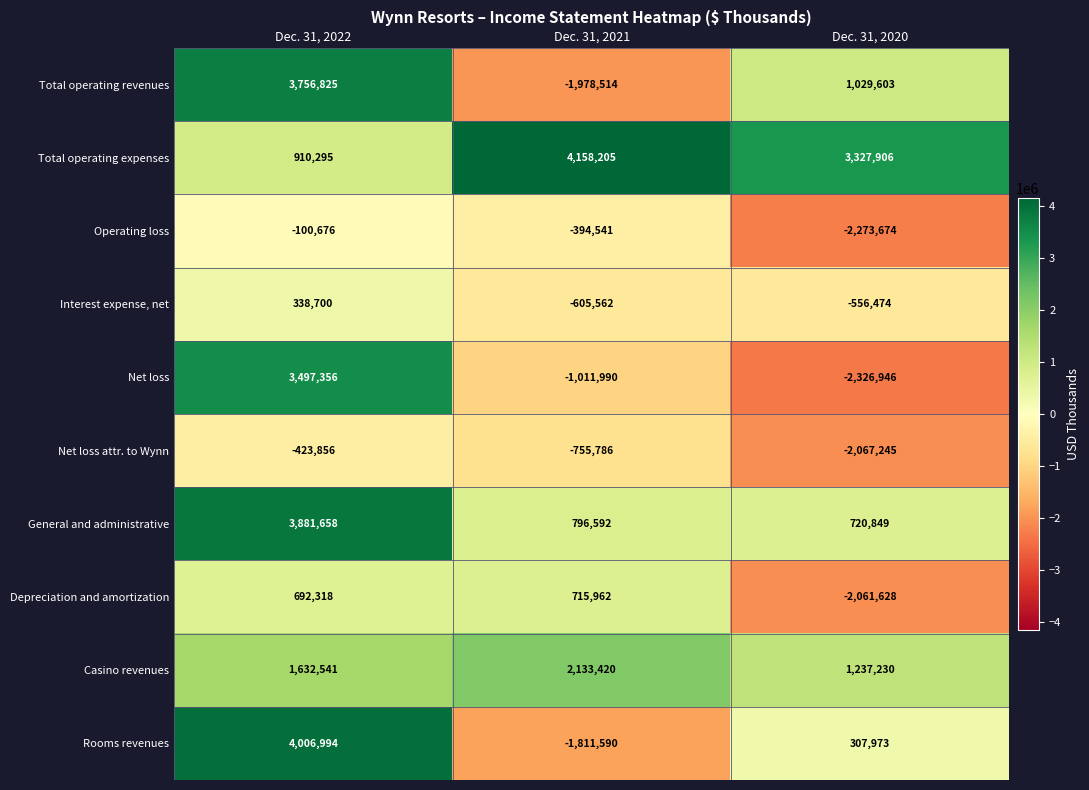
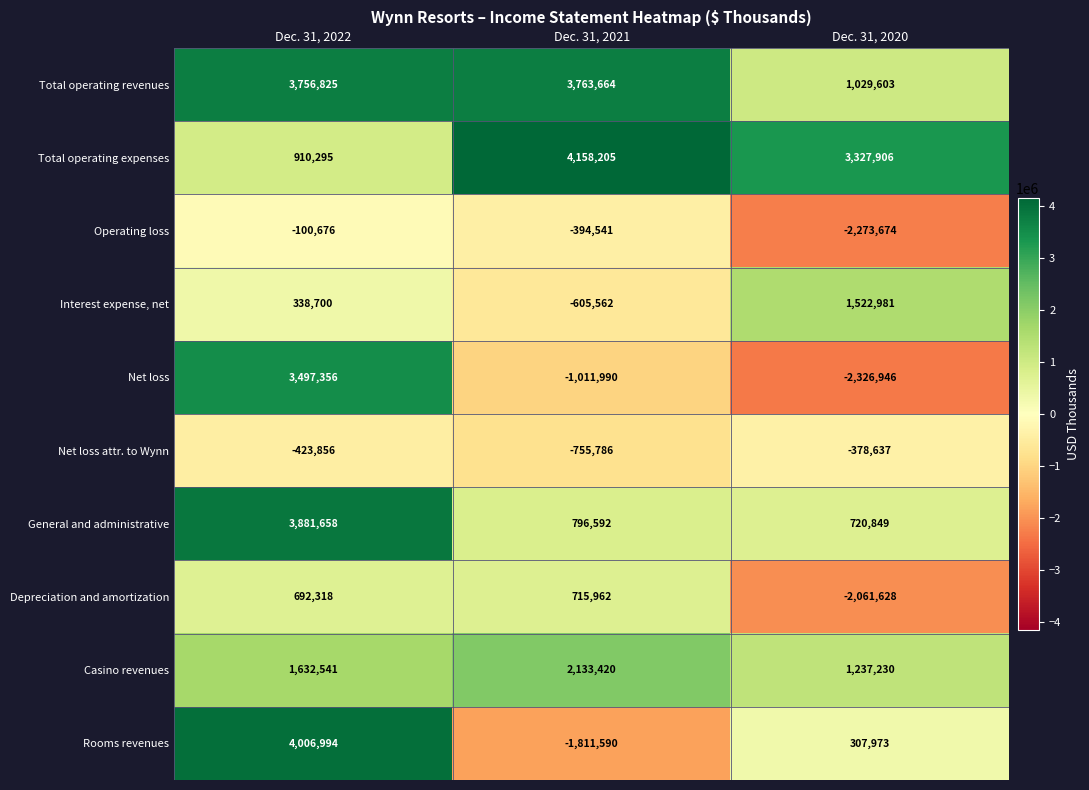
Total operating revenues, Dec. 31, 2021: -1,978,514 -> 3,763,664
Interest expense, net, Dec. 31, 2020: -556,474 -> 1,522,981
Net loss attr. to Wynn, Dec. 31, 2020: -2,067,245 -> -378,637
